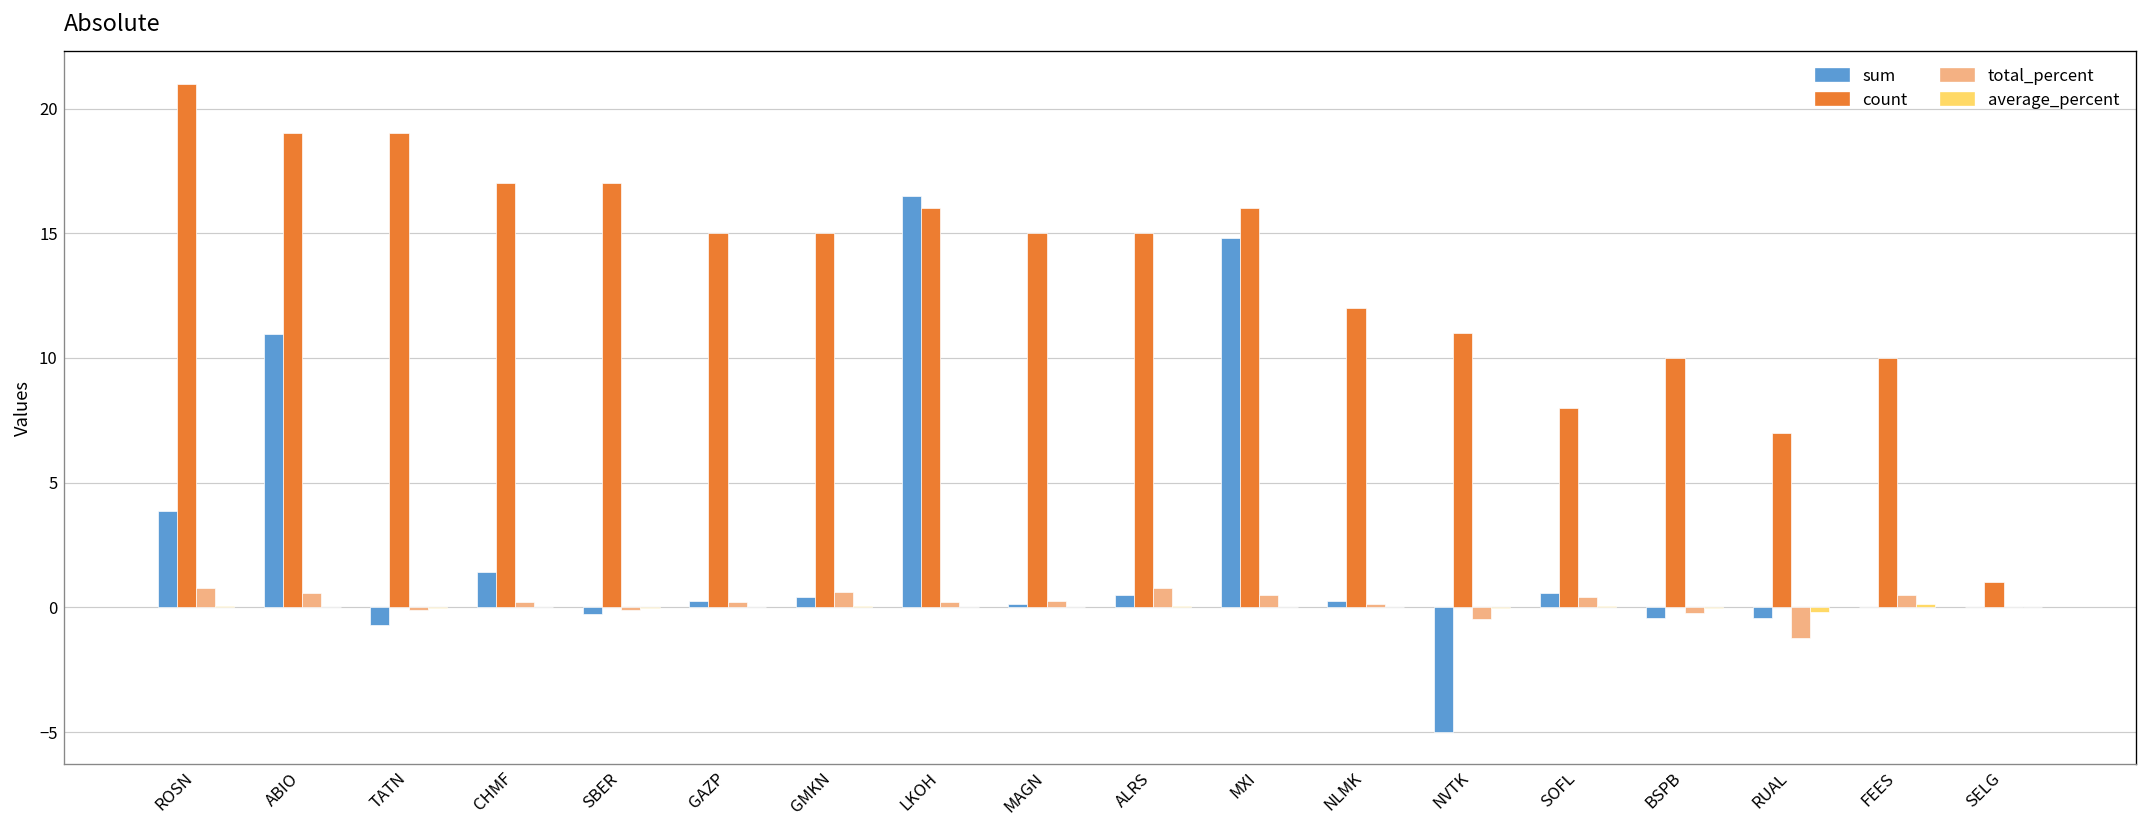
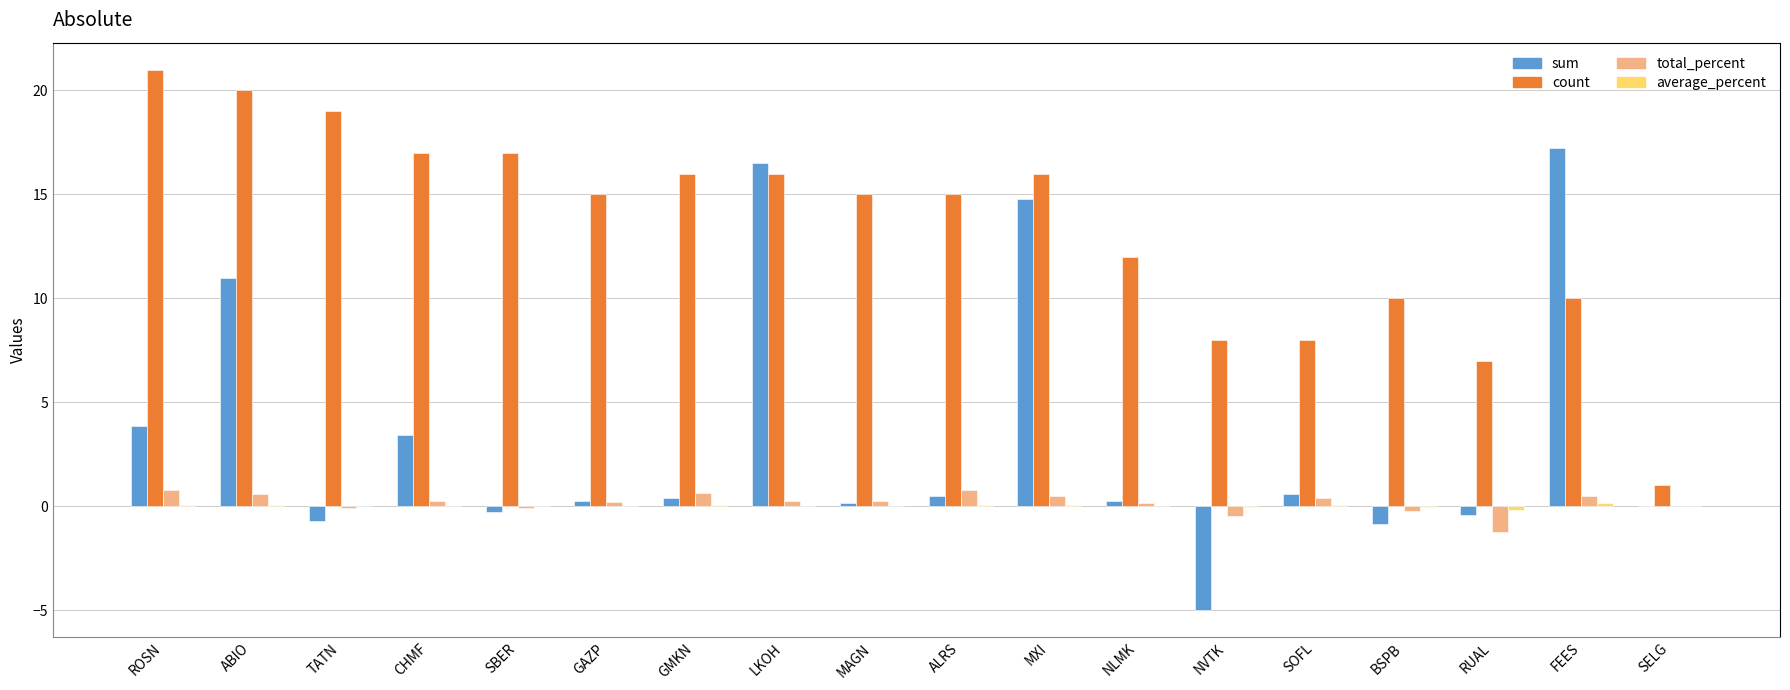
count, ABIO: 19 -> 20
sum, CHMF: 1.4 -> 3.4
count, GMKN: 15 -> 16
count, NVTK: 11 -> 8
sum, BSPB: -0.4 -> -0.8
sum, FEES: 0.0 -> 17.2
